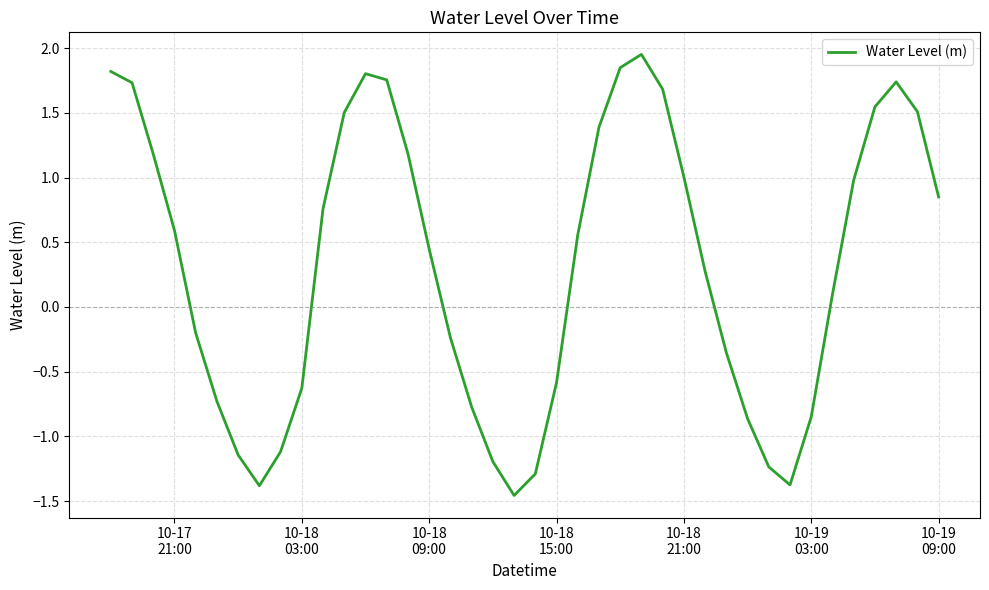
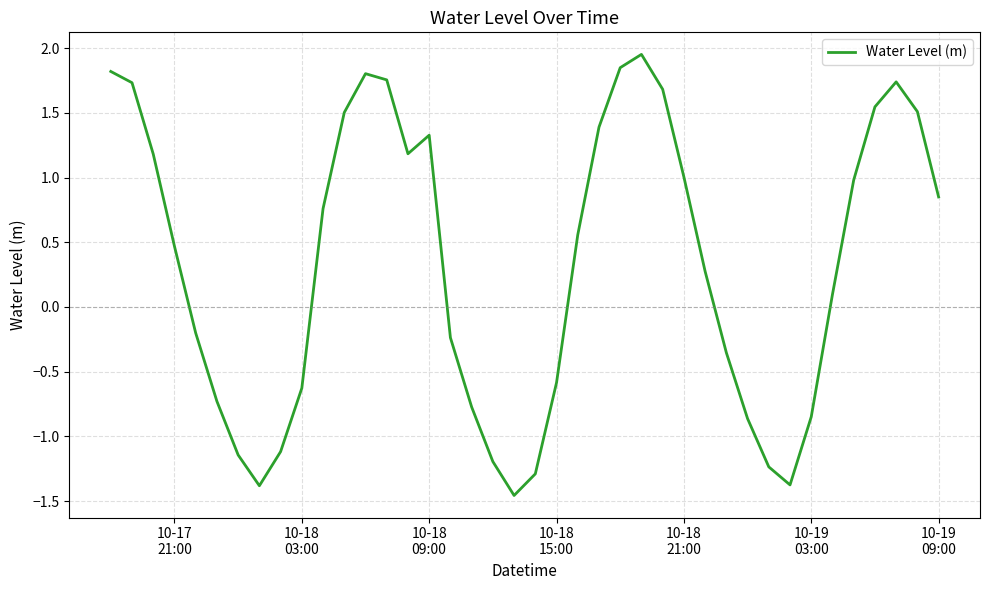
10-17 21:00: 0.59 -> 0.47
10-18 09:00: 0.45 -> 1.33
